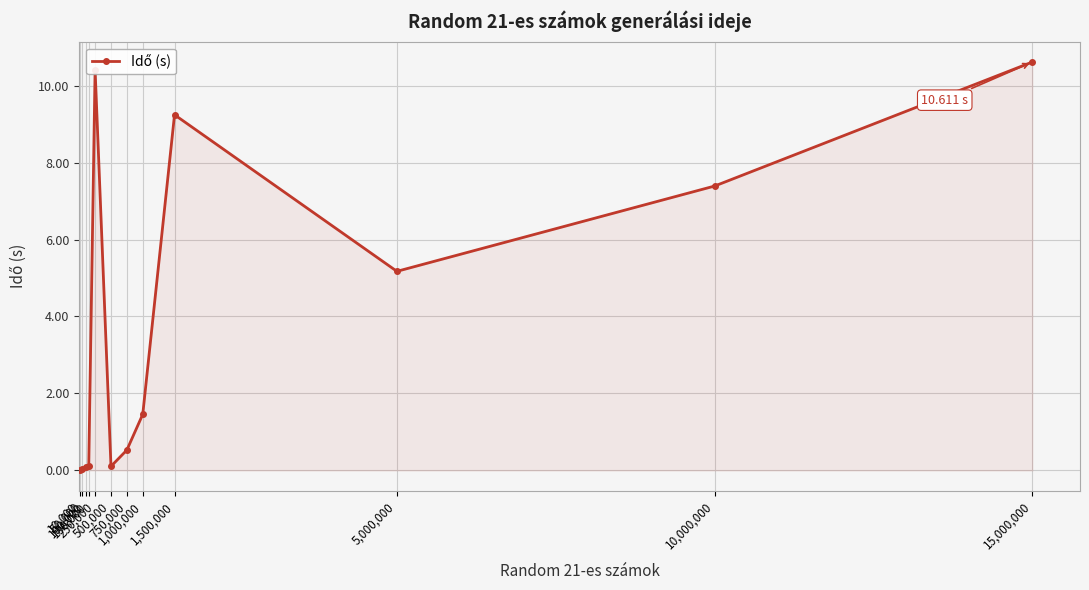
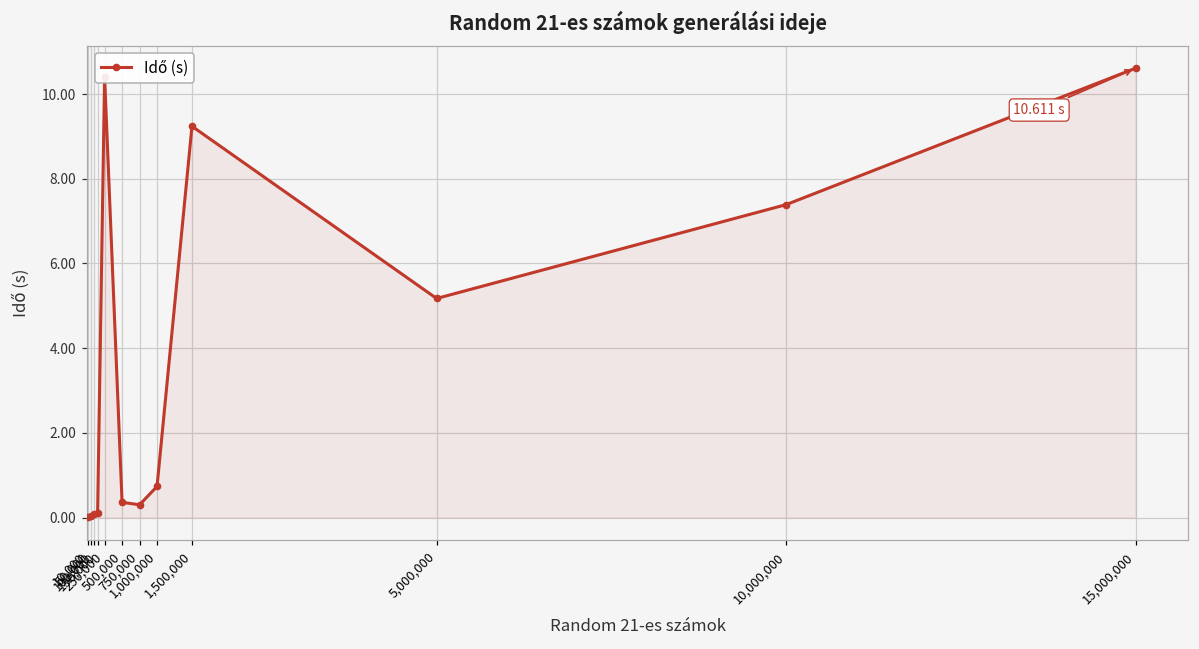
500,000: 0.1 -> 0.4
750,000: 0.5 -> 0.3
1,000,000: 1.5 -> 0.7
